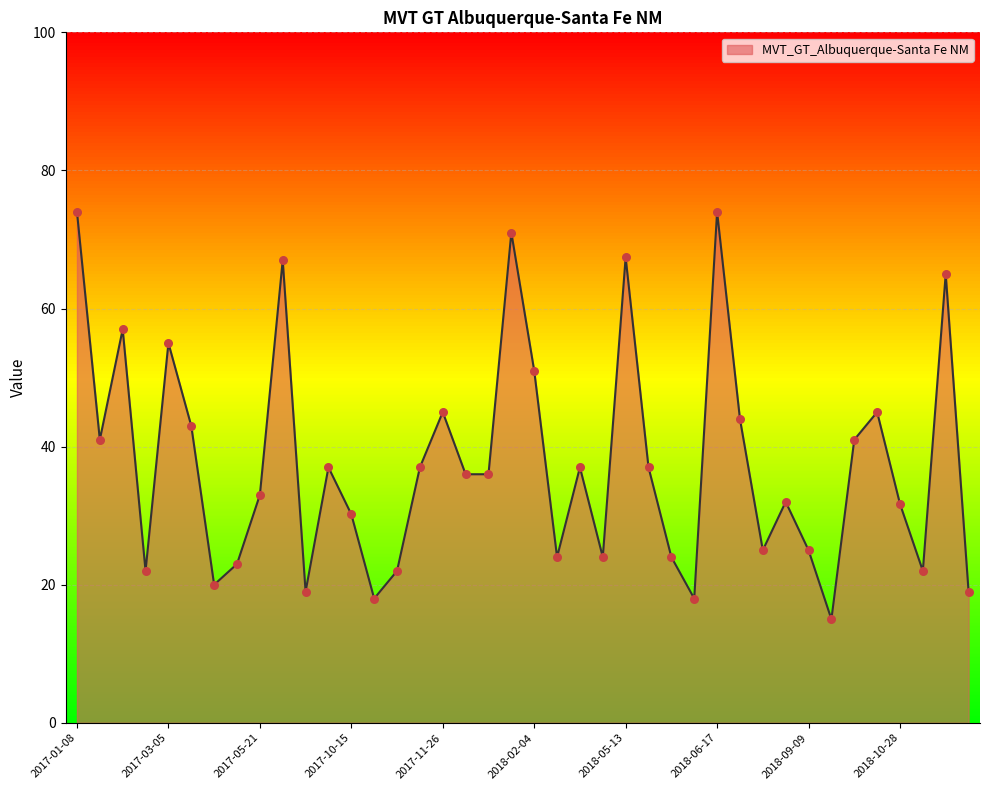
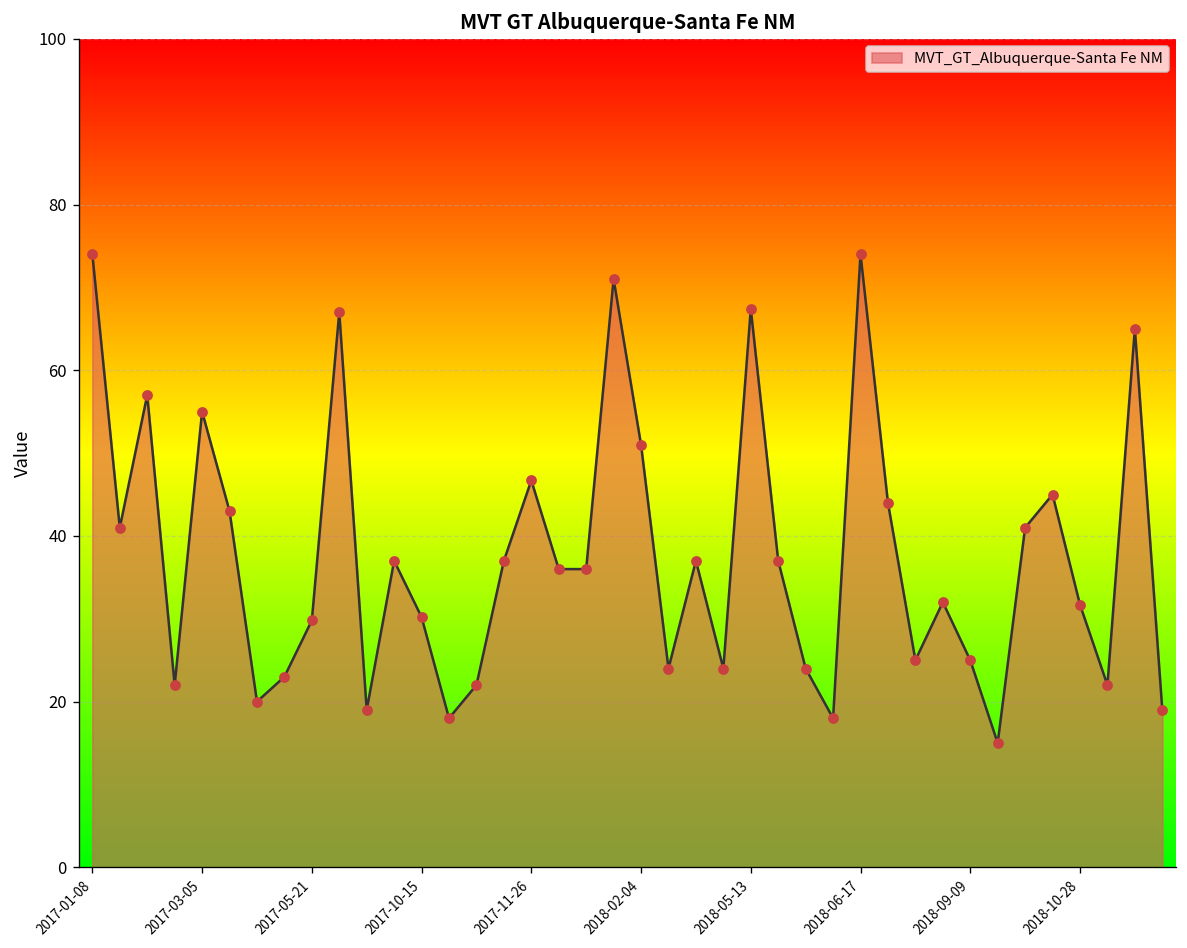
2017-05-21: 33 -> 30
2017-11-26: 45 -> 47
